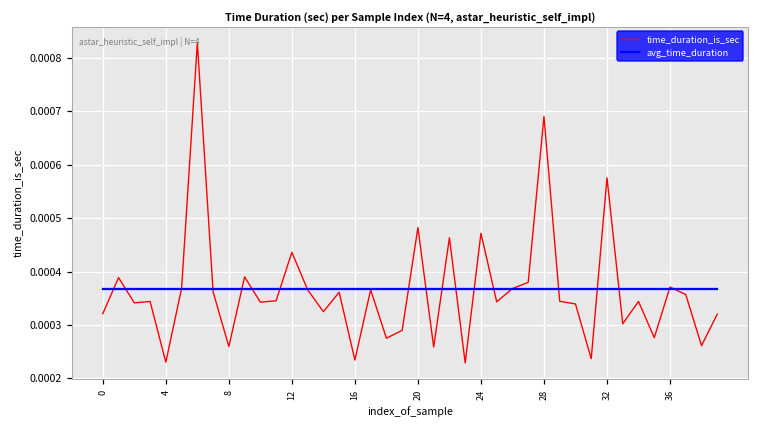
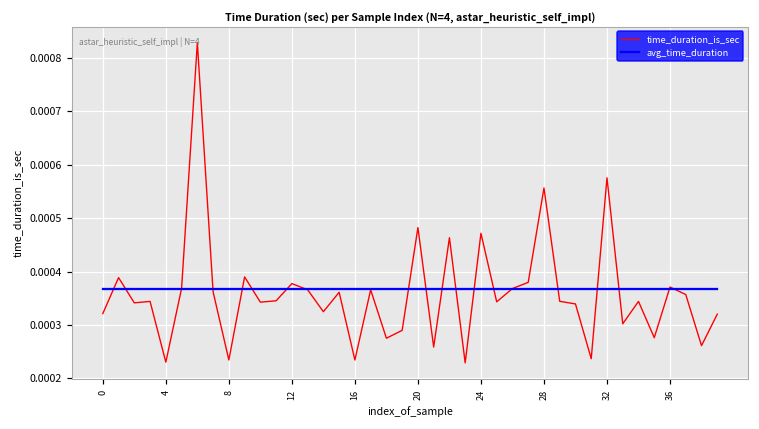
time_duration_is_sec, 8: 0.00026 -> 0.00023
time_duration_is_sec, 12: 0.00044 -> 0.00038
time_duration_is_sec, 28: 0.00069 -> 0.00056
